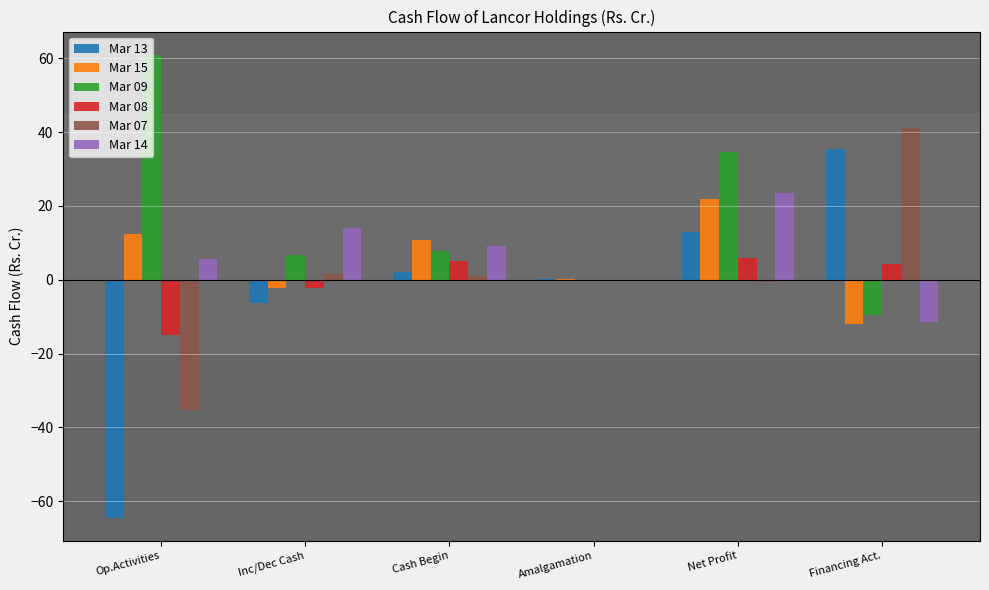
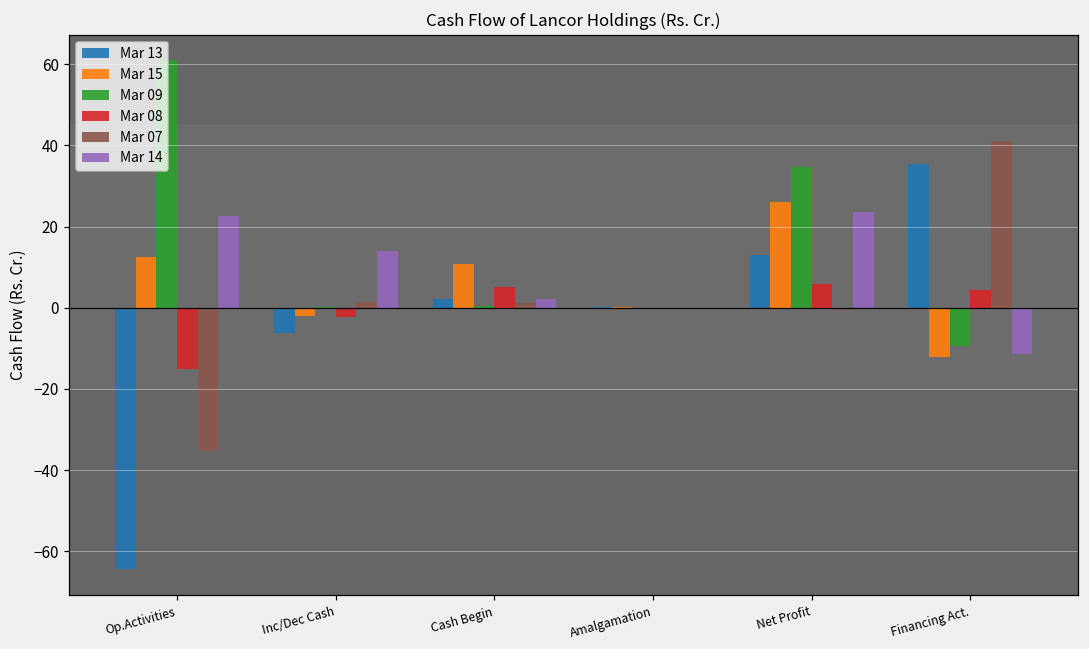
Mar 14, Op.Activities: 6 -> 22
Mar 09, Inc/Dec Cash: 7 -> 0
Mar 09, Cash Begin: 8 -> 0
Mar 14, Cash Begin: 9 -> 2
Mar 15, Net Profit: 22 -> 26
